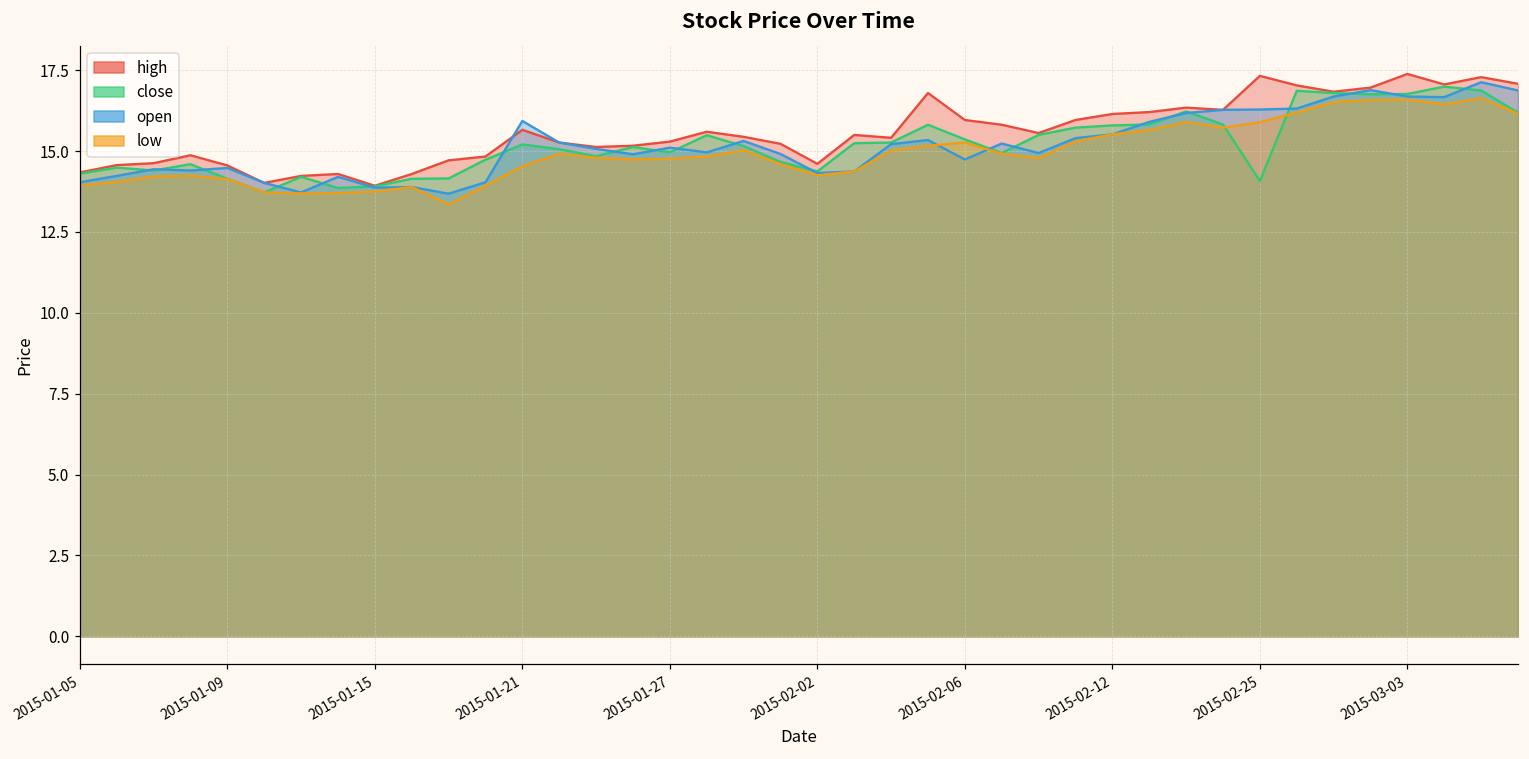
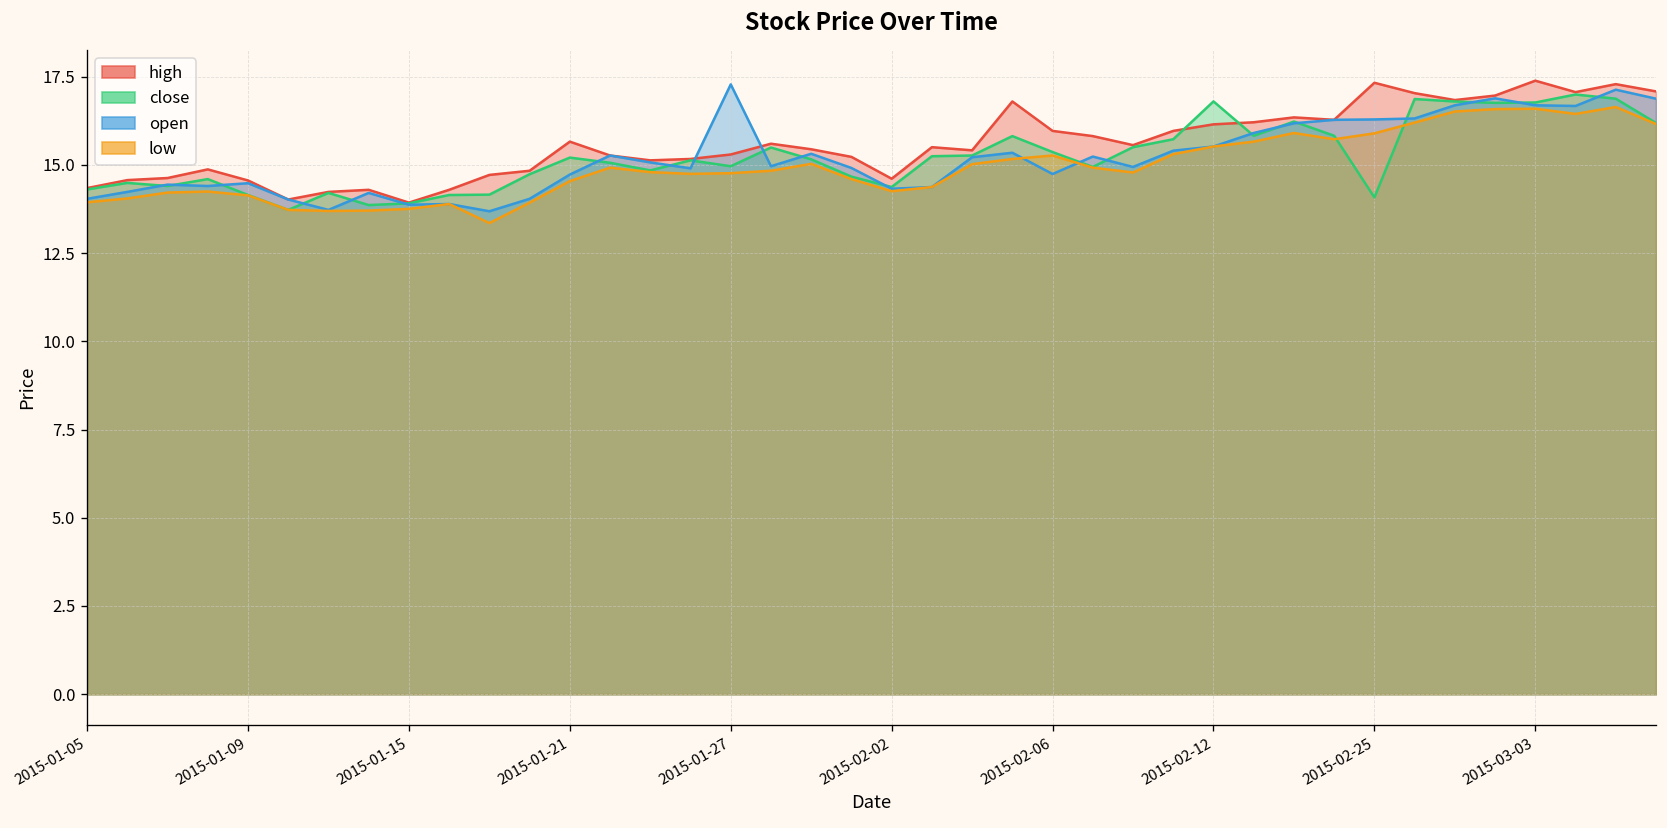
open, 2015-01-21: 15.9 -> 14.7
open, 2015-01-27: 15.1 -> 17.3
close, 2015-02-12: 15.8 -> 16.8
